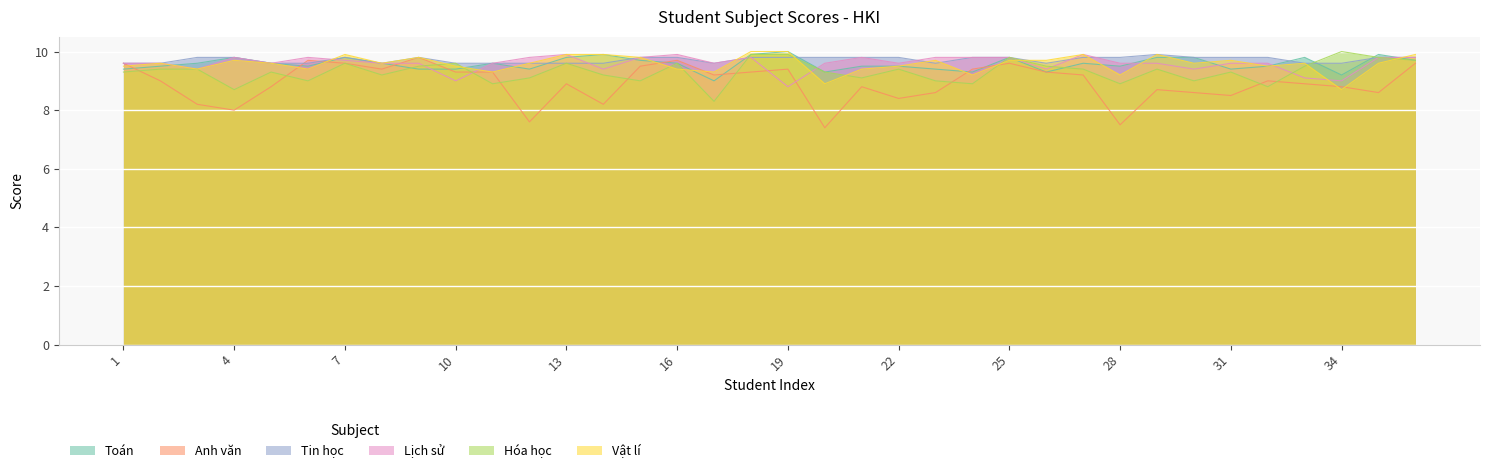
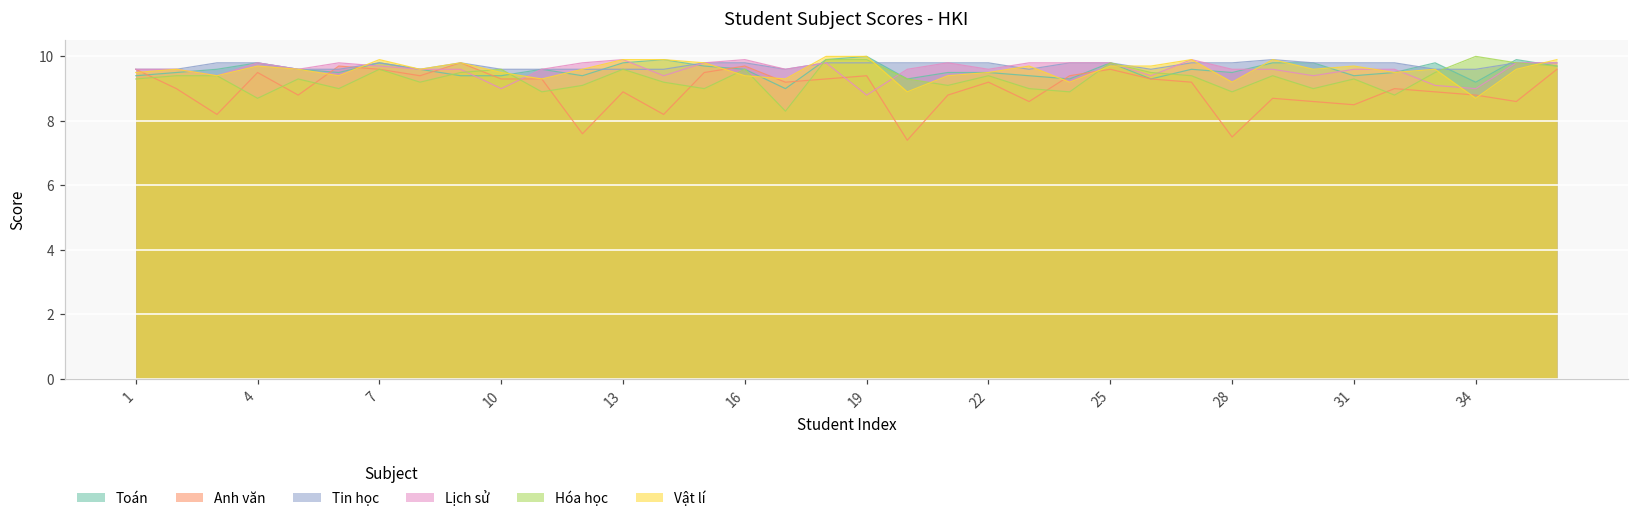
Anh văn, 4: 8.0 -> 9.5
Anh văn, 22: 8.4 -> 9.2
